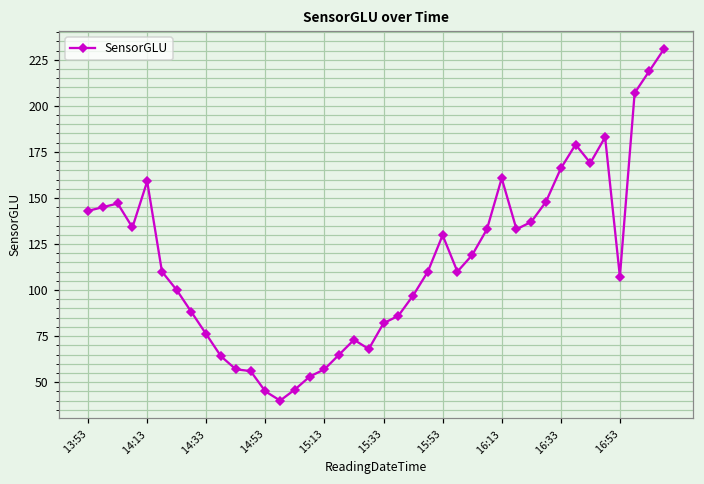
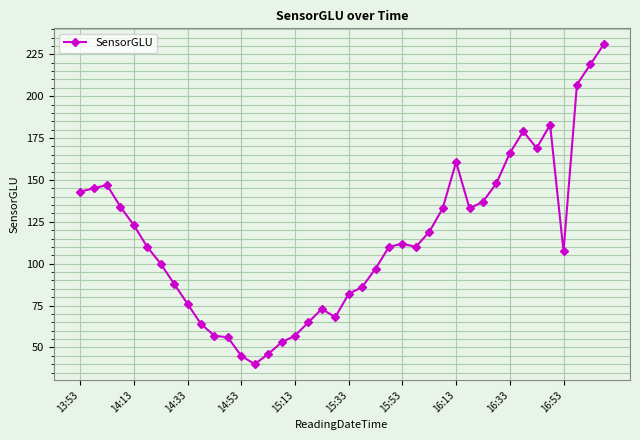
14:13: 159 -> 123
15:53: 130 -> 112
